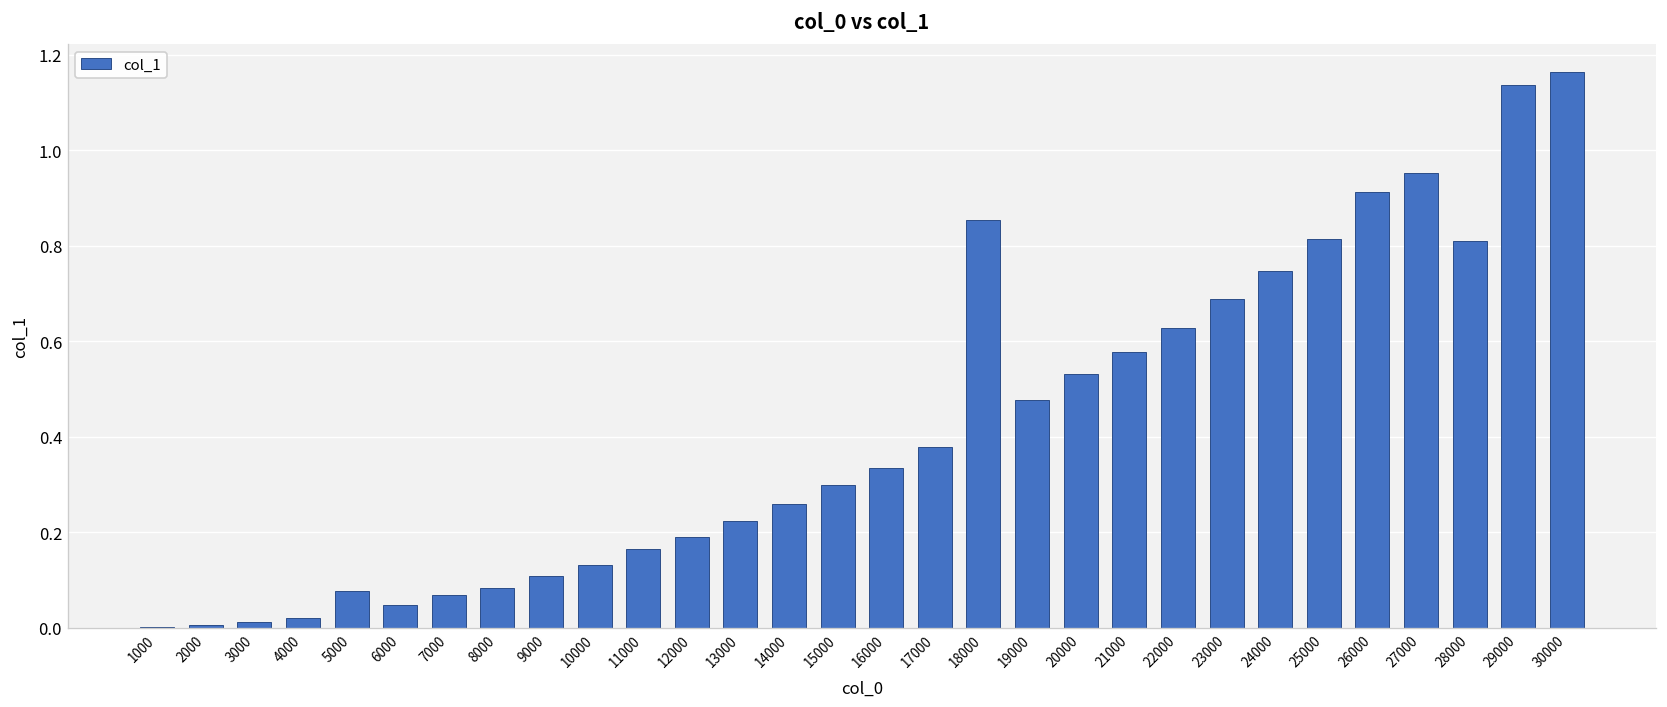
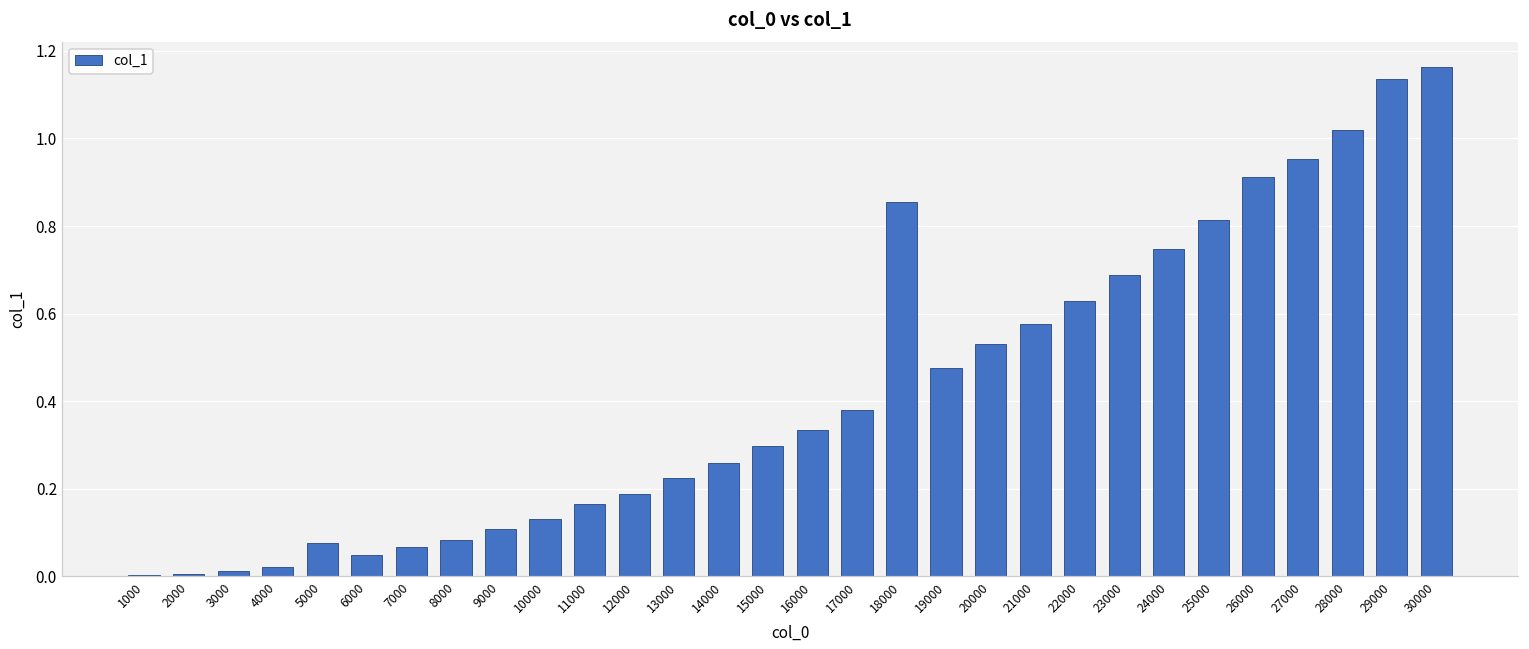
28000: 0.81 -> 1.02
